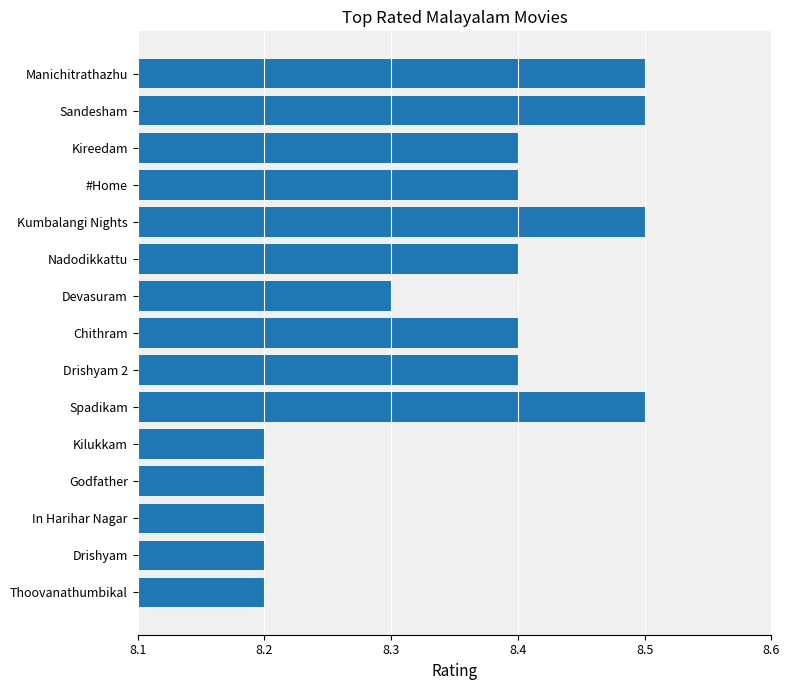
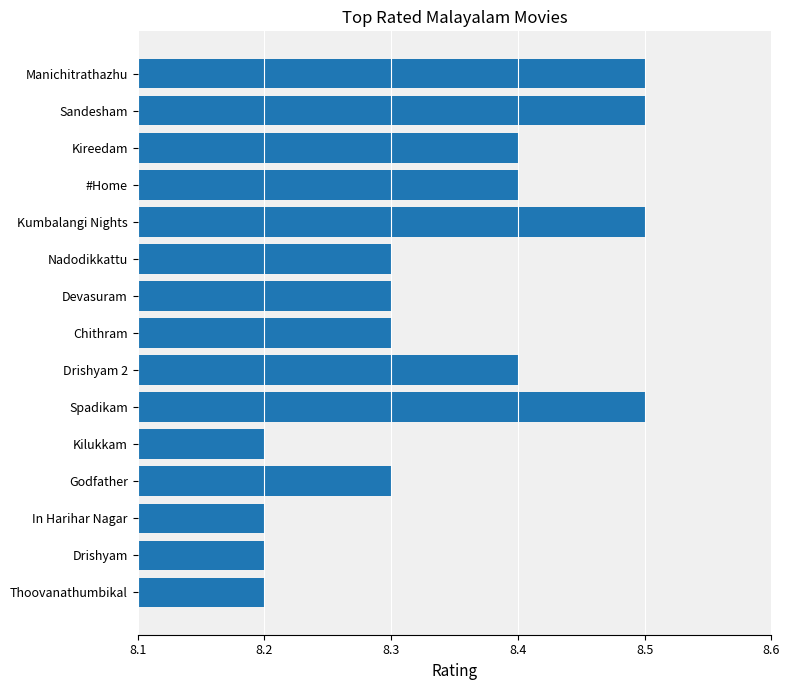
Nadodikkattu: 8.4 -> 8.3
Chithram: 8.4 -> 8.3
Godfather: 8.2 -> 8.3
